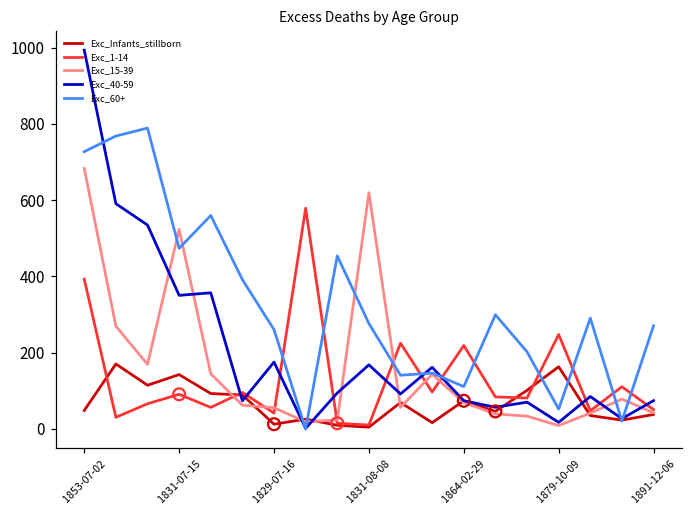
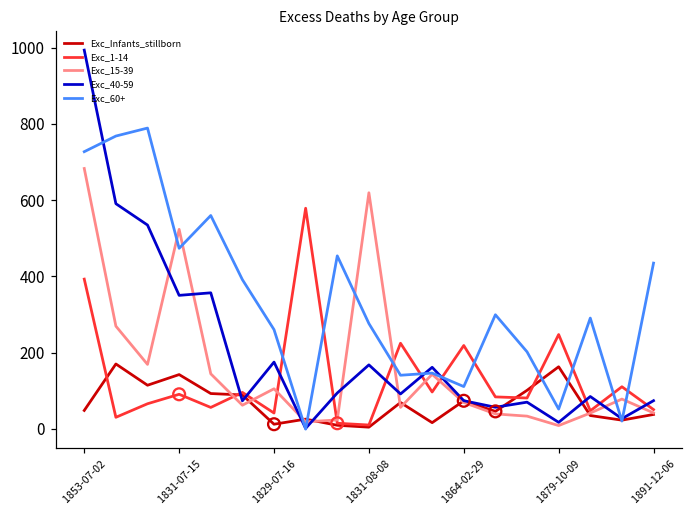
Exc_15-39, 1829-07-16: 60 -> 100
Exc_60+, 1891-12-06: 270 -> 430
